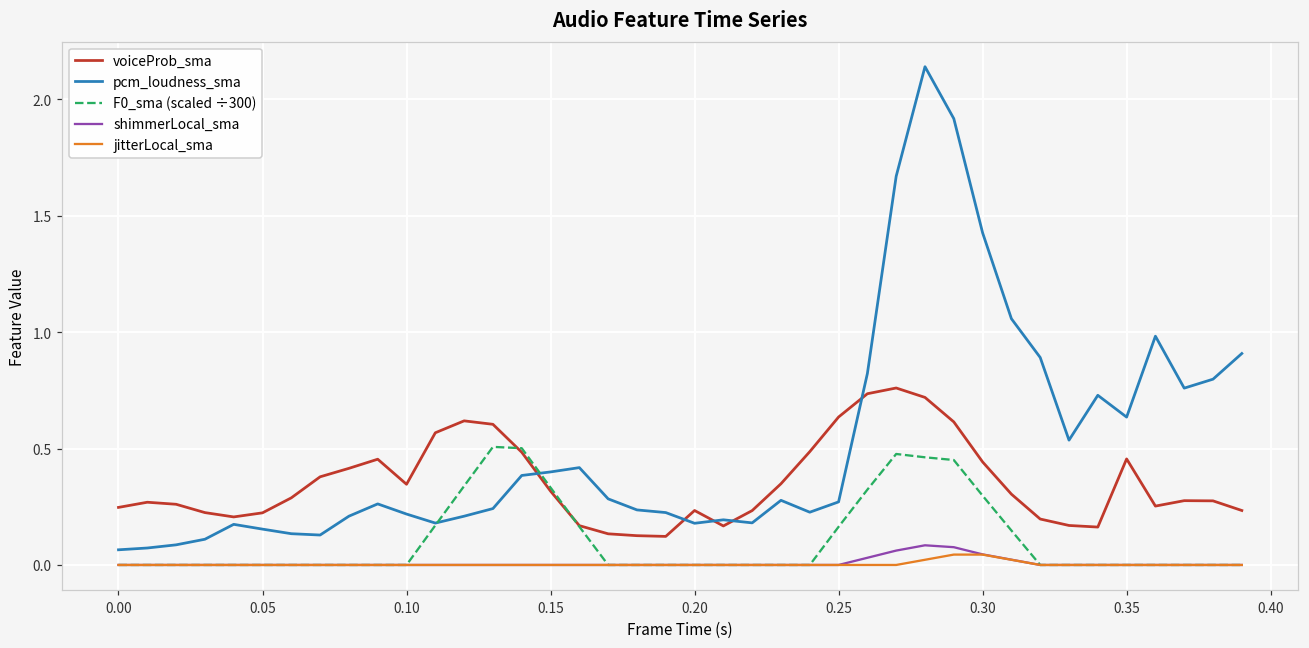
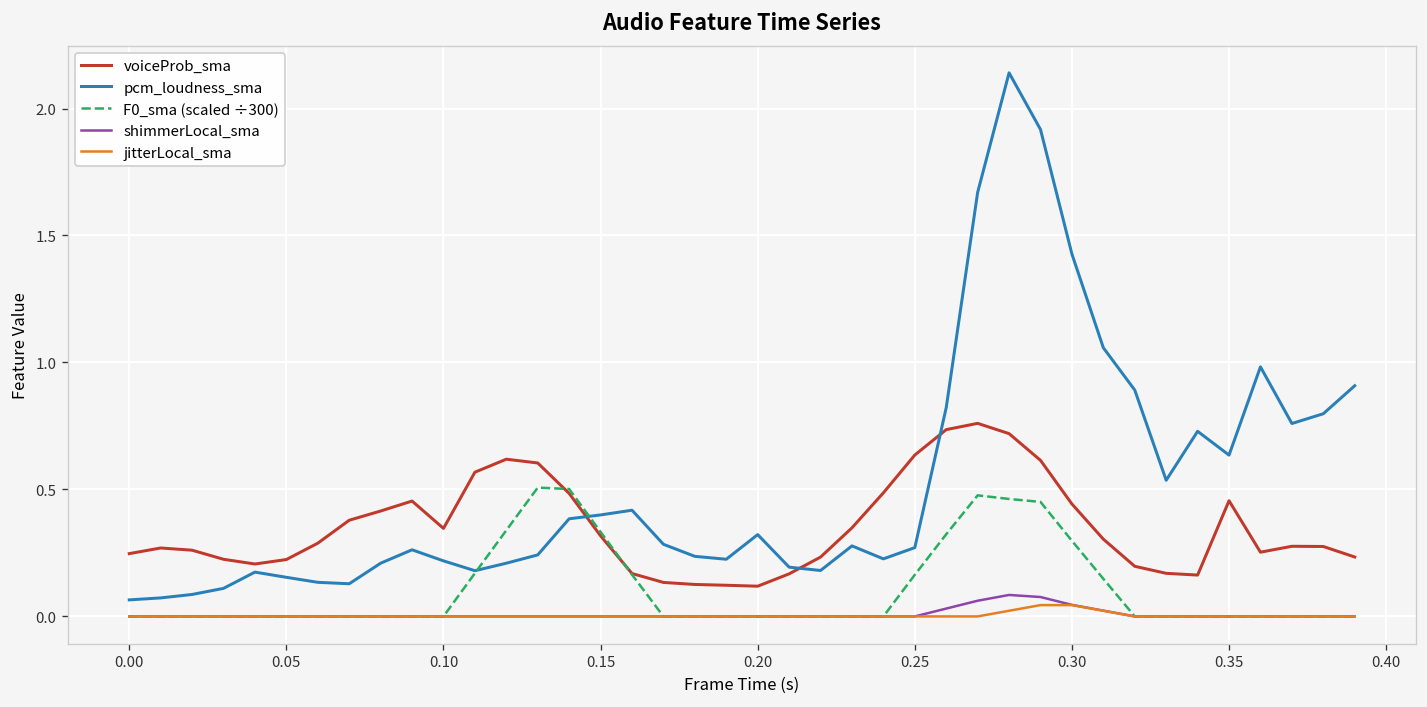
voiceProb_sma, 0.20: 0.23 -> 0.12
pcm_loudness_sma, 0.20: 0.18 -> 0.32
